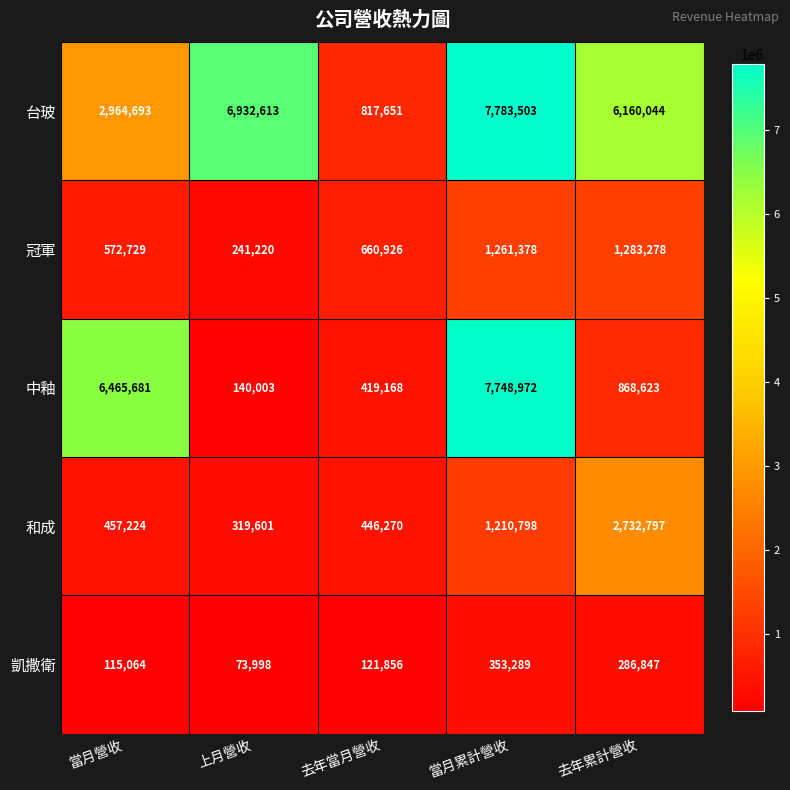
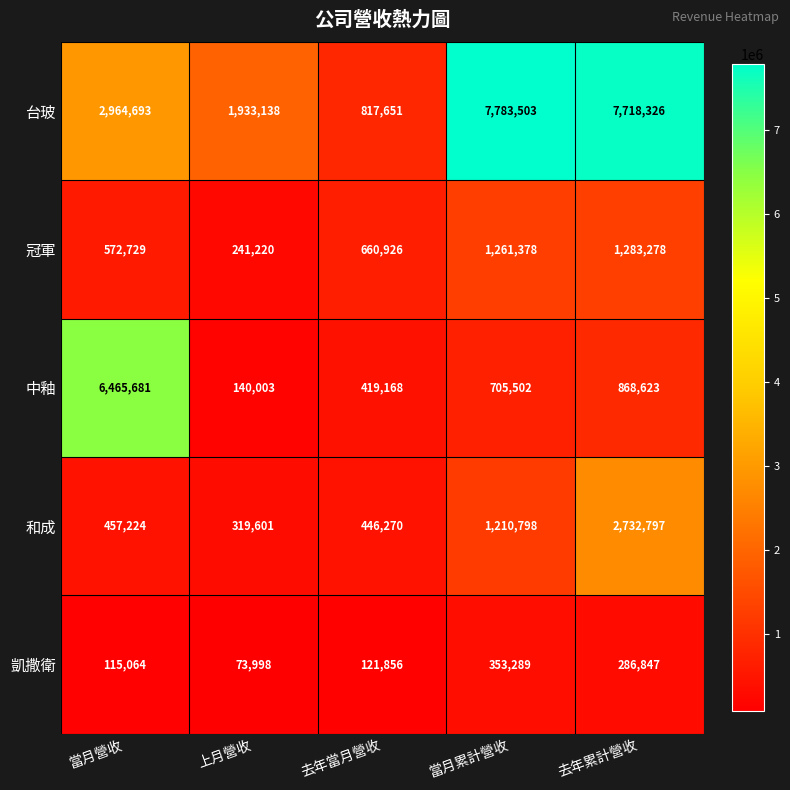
台玻, 上月營收: 6,932,613 -> 1,933,138
台玻, 去年累計營收: 6,160,044 -> 7,718,326
中釉, 當月累計營收: 7,748,972 -> 705,502
